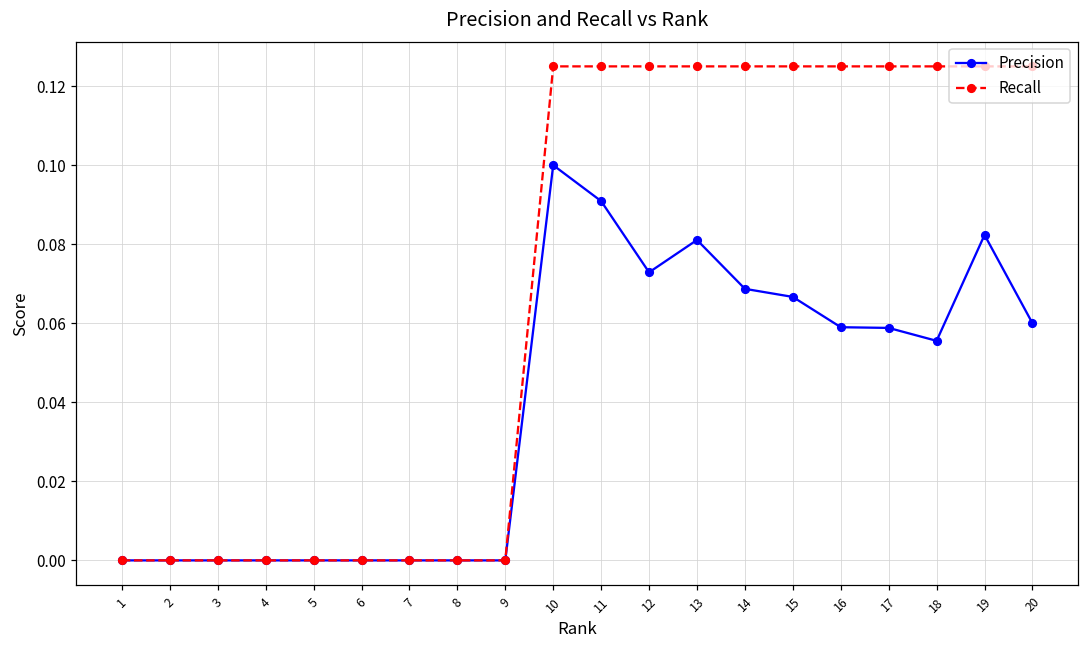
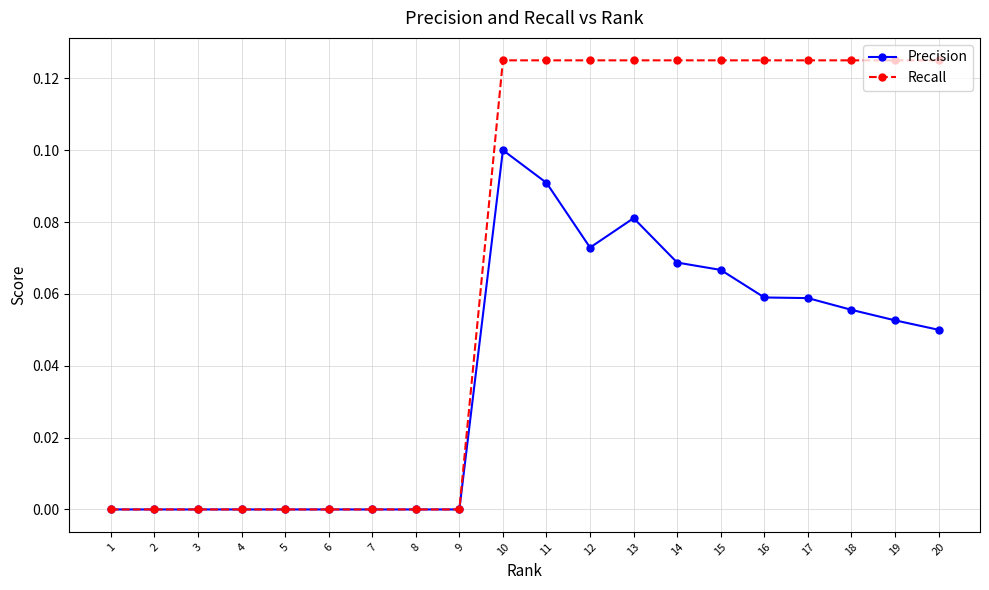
Precision, 19: 0.082 -> 0.053
Precision, 20: 0.06 -> 0.05
